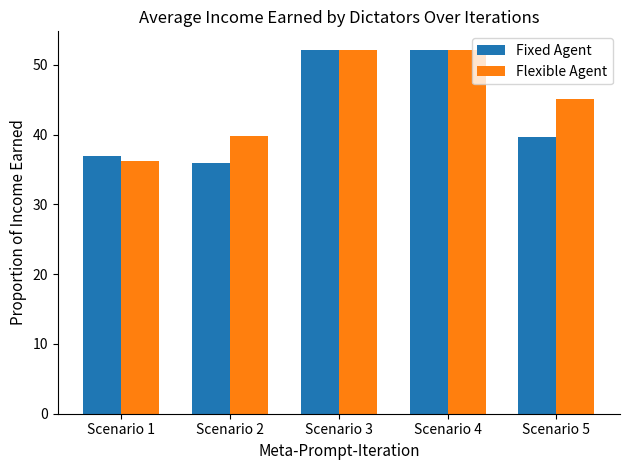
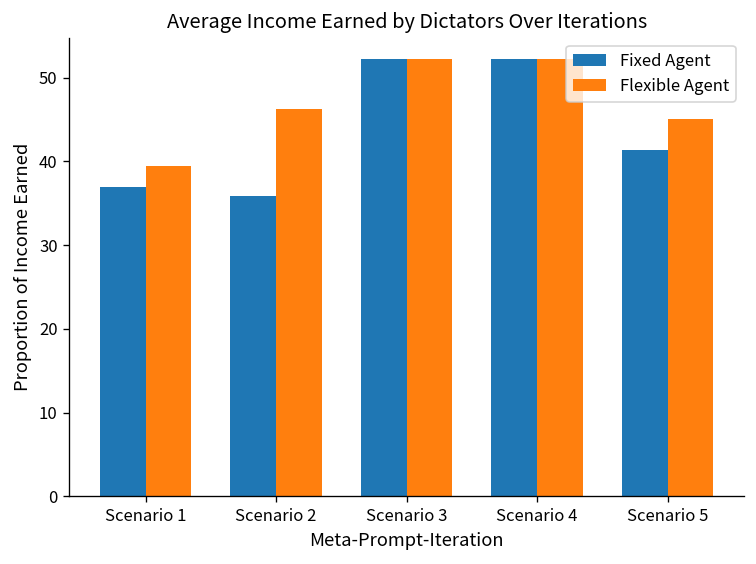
Flexible Agent, Scenario 1: 36 -> 39
Flexible Agent, Scenario 2: 40 -> 46
Fixed Agent, Scenario 5: 40 -> 41
